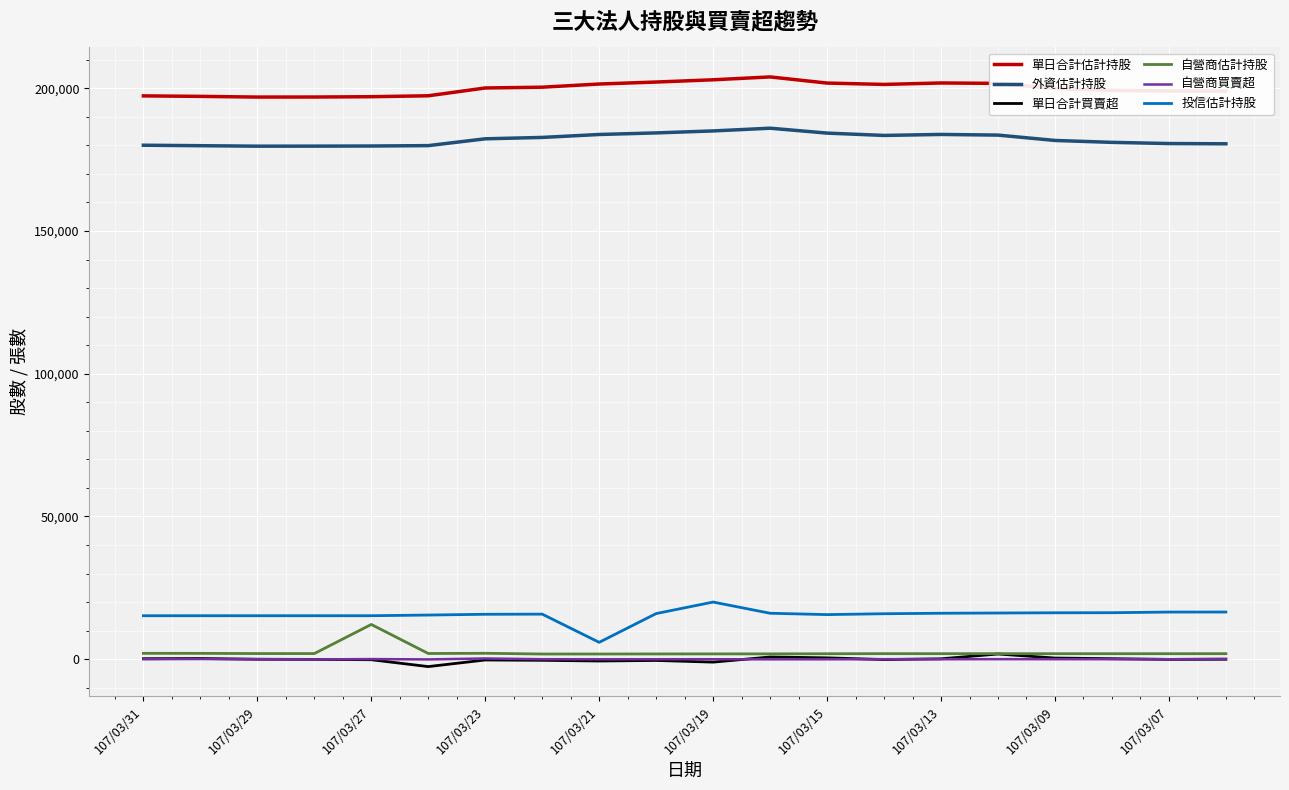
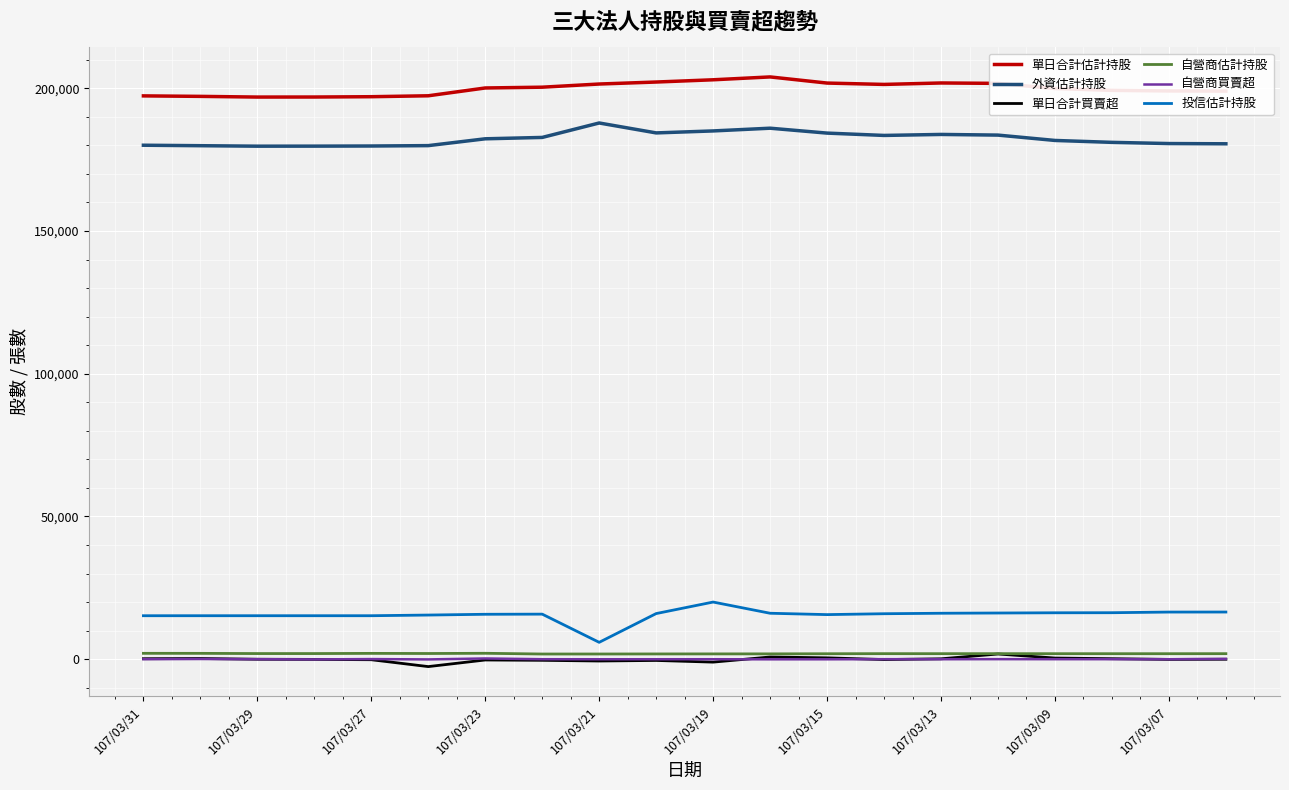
自營商估計持股, 107/03/27: 12,000 -> 2,000
外資估計持股, 107/03/21: 184,000 -> 188,000
